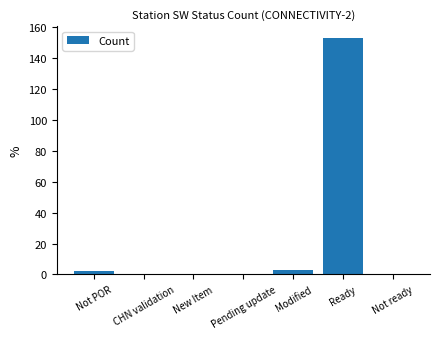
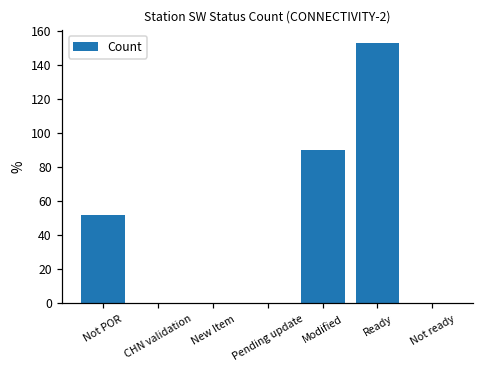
Not POR: 2 -> 52
Modified: 3 -> 90
